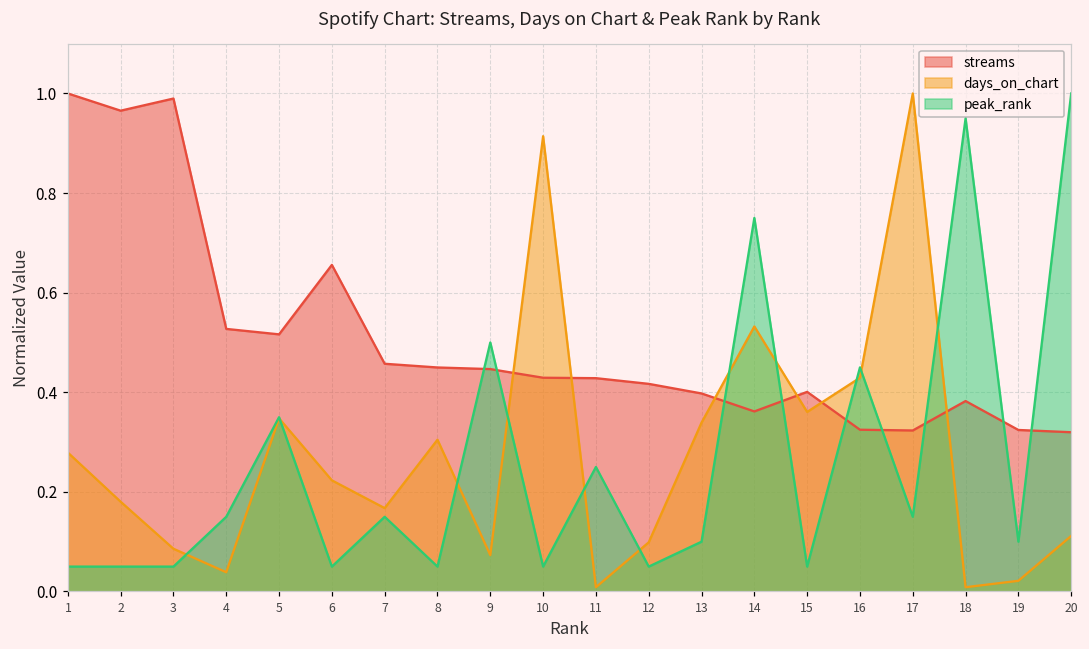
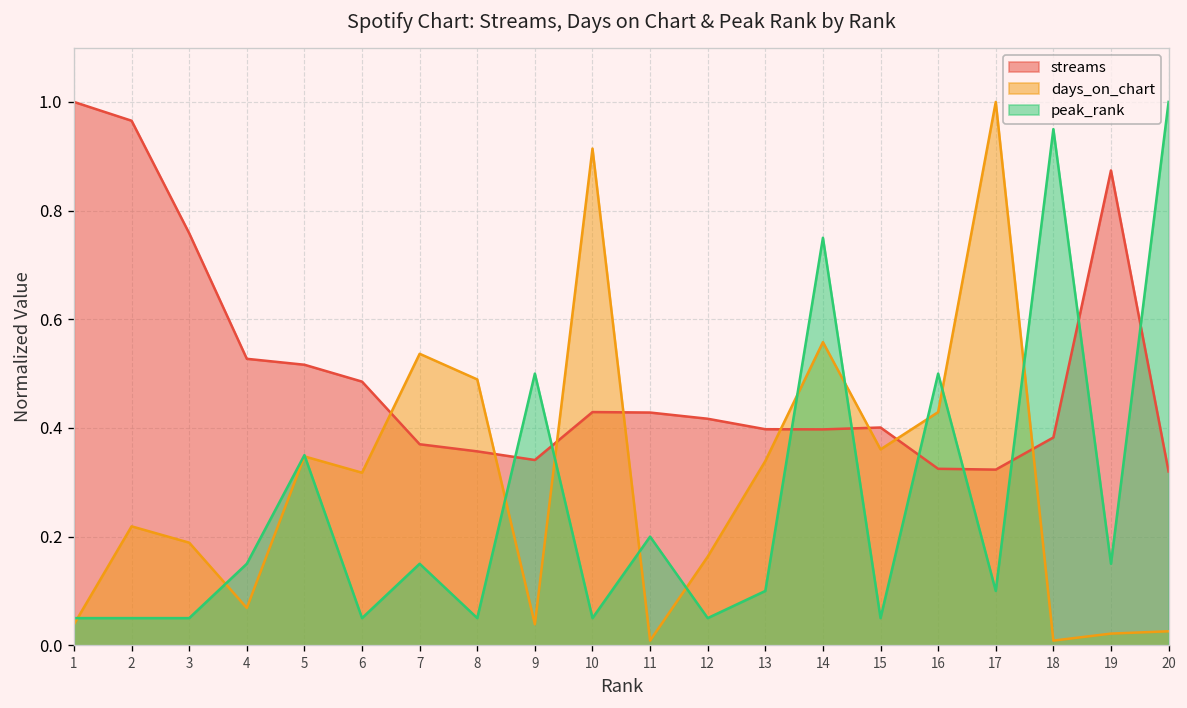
days_on_chart, 1: 0.28 -> 0.04
days_on_chart, 2: 0.18 -> 0.22
streams, 3: 0.99 -> 0.76
days_on_chart, 3: 0.09 -> 0.19
days_on_chart, 4: 0.04 -> 0.07
streams, 6: 0.66 -> 0.49
days_on_chart, 6: 0.22 -> 0.32
streams, 7: 0.46 -> 0.37
days_on_chart, 7: 0.17 -> 0.54
streams, 8: 0.45 -> 0.36
days_on_chart, 8: 0.30 -> 0.49
streams, 9: 0.45 -> 0.34
days_on_chart, 9: 0.07 -> 0.04
peak_rank, 11: 0.25 -> 0.20
days_on_chart, 12: 0.10 -> 0.16
streams, 14: 0.36 -> 0.40
days_on_chart, 14: 0.53 -> 0.56
peak_rank, 16: 0.45 -> 0.50
peak_rank, 17: 0.15 -> 0.10
streams, 19: 0.32 -> 0.87
peak_rank, 19: 0.10 -> 0.15
days_on_chart, 20: 0.11 -> 0.03
